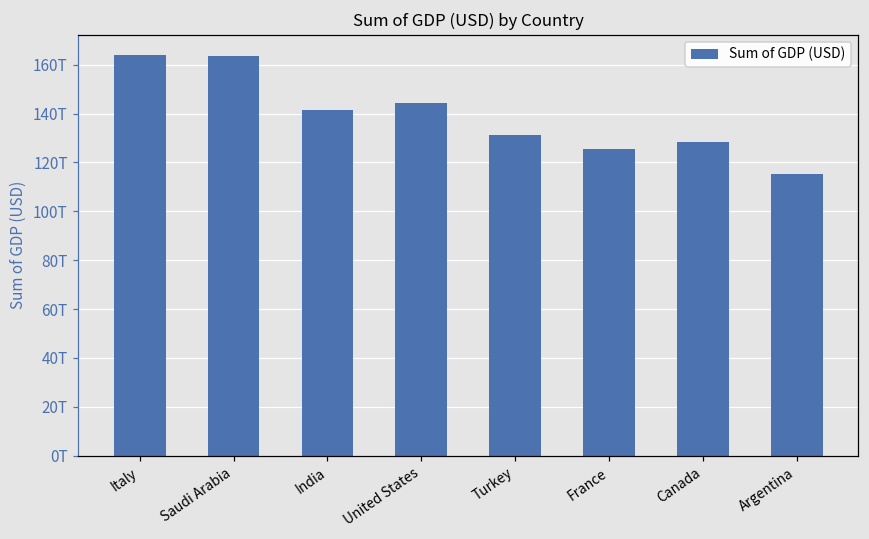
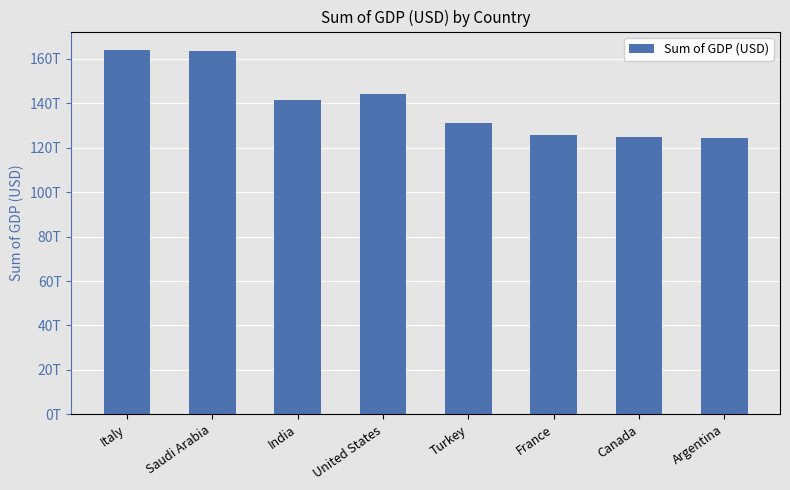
Canada: 128T -> 125T
Argentina: 115T -> 124T
